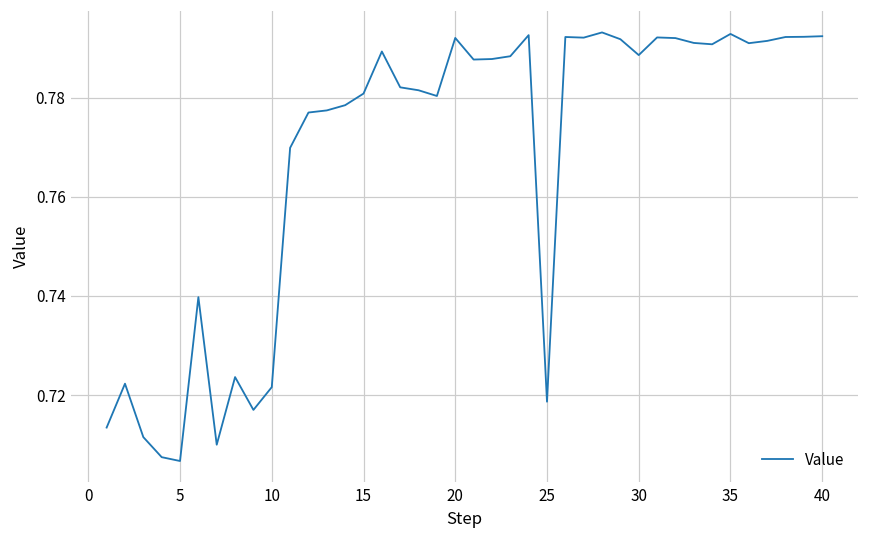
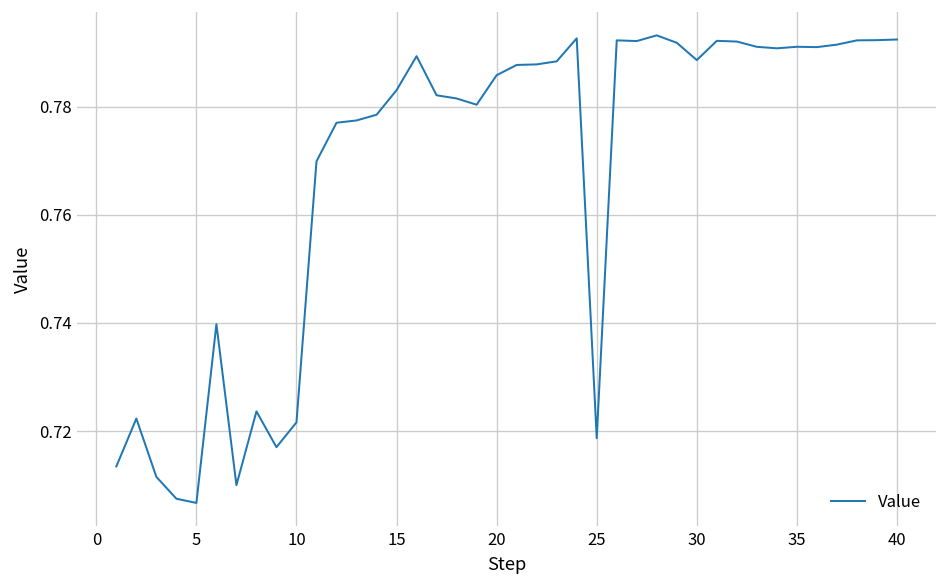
15: 0.781 -> 0.783
20: 0.792 -> 0.786
35: 0.793 -> 0.791
